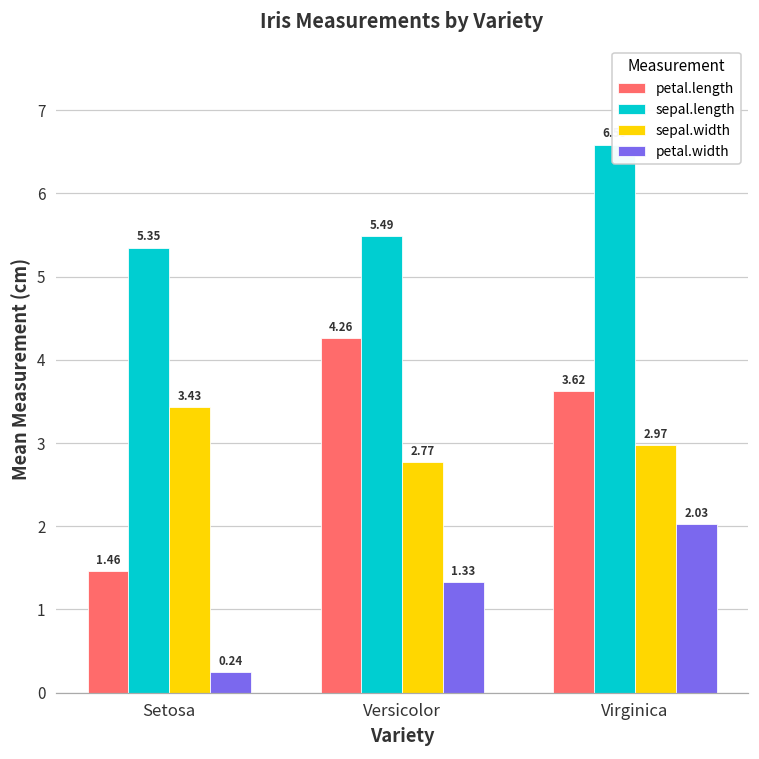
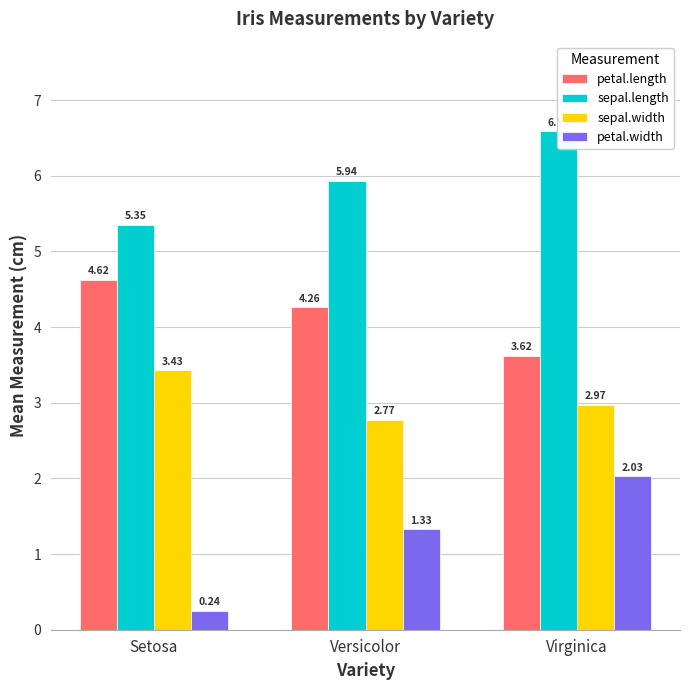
petal.length, Setosa: 1.46 -> 4.62
sepal.length, Versicolor: 5.49 -> 5.94
